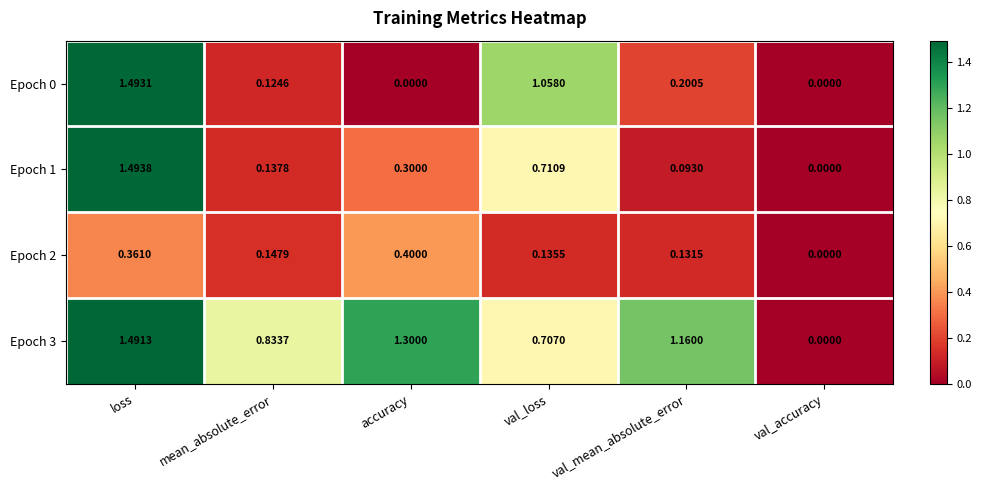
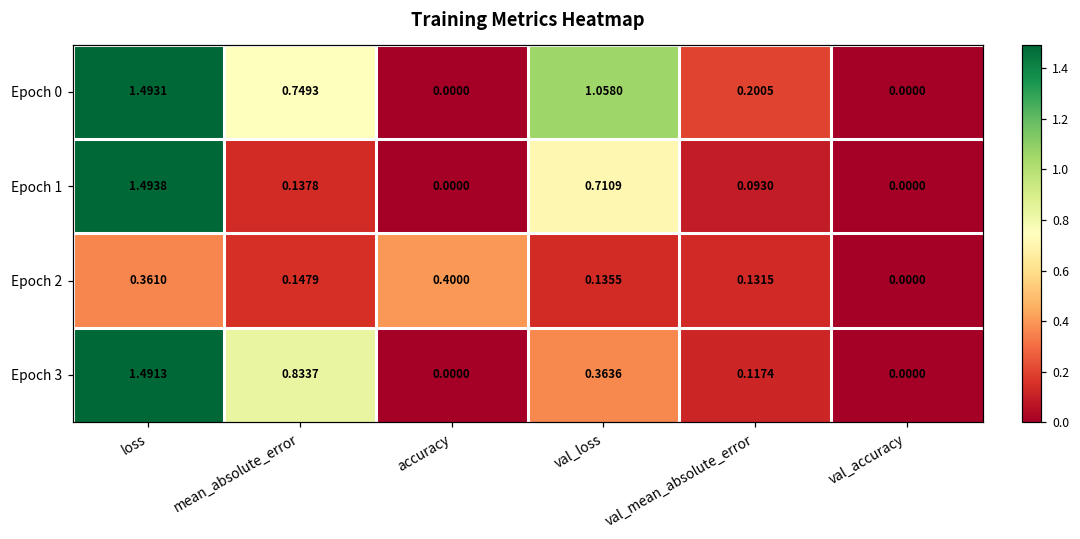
Epoch 0, mean_absolute_error: 0.1246 -> 0.7493
Epoch 1, accuracy: 0.3000 -> 0.0000
Epoch 3, accuracy: 1.3000 -> 0.0000
Epoch 3, val_loss: 0.7070 -> 0.3636
Epoch 3, val_mean_absolute_error: 1.1600 -> 0.1174
